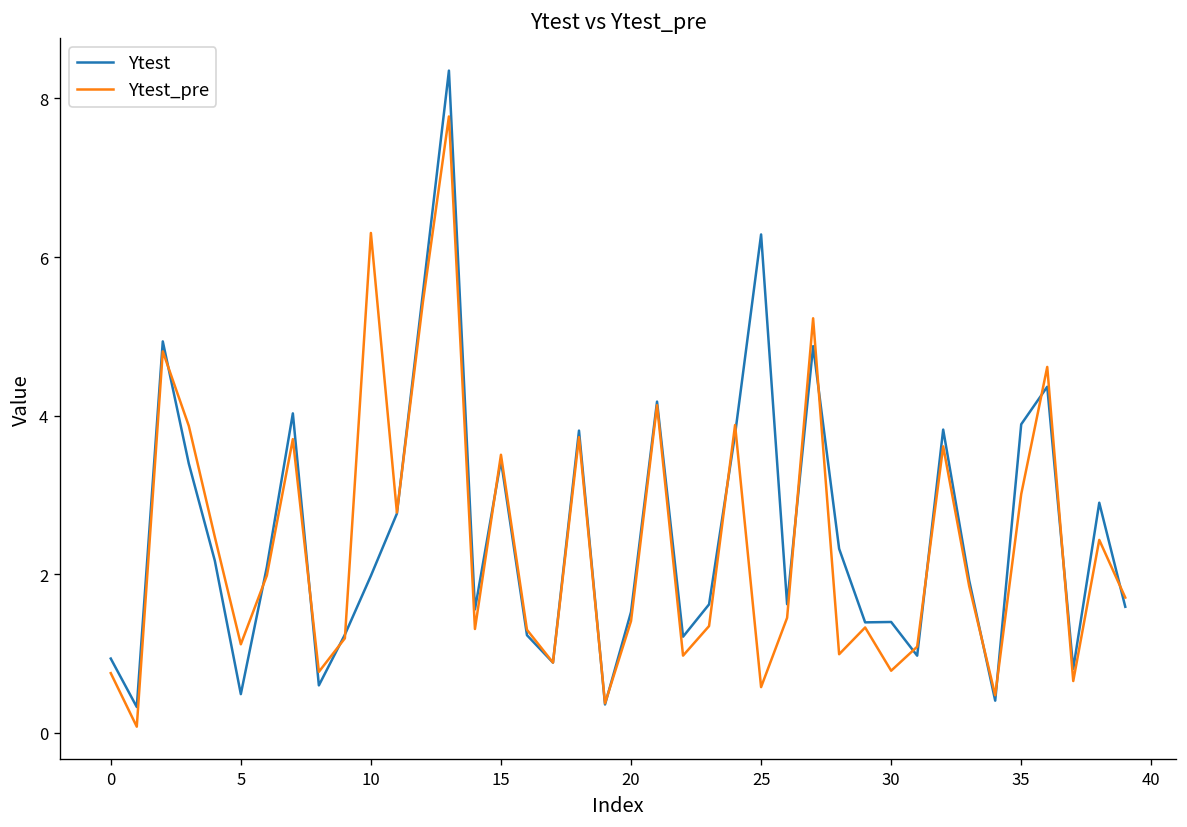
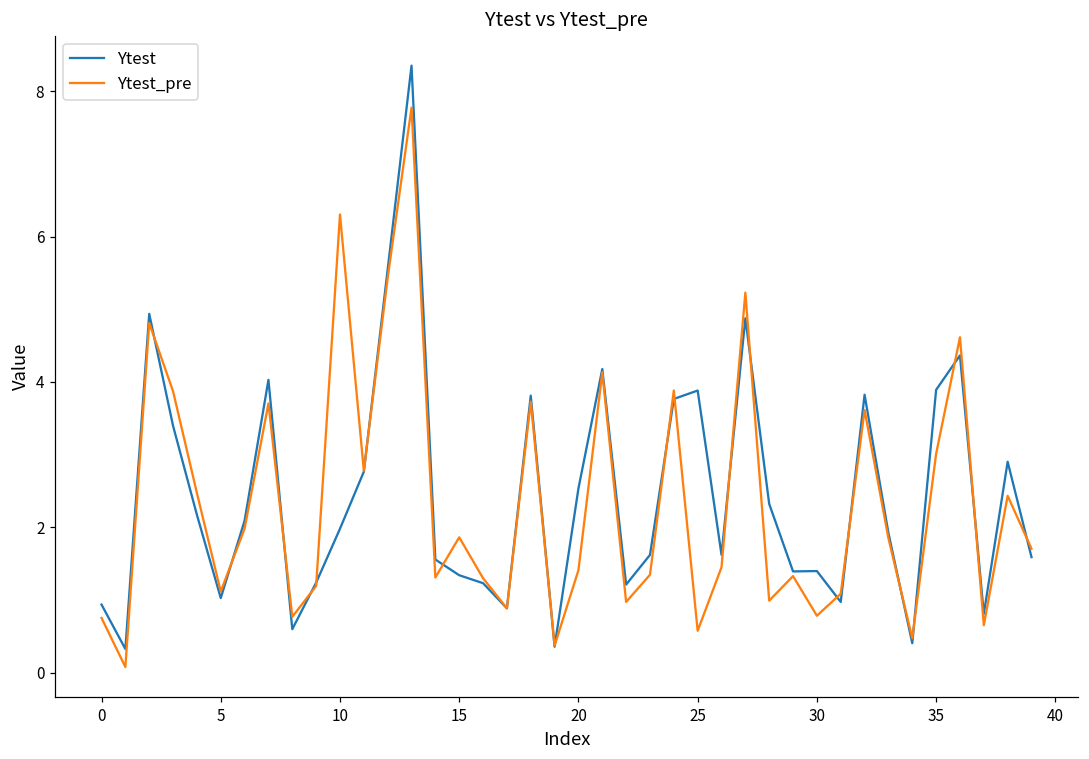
Ytest, 5: 0.5 -> 1.0
Ytest, 15: 3.4 -> 1.3
Ytest_pre, 15: 3.5 -> 1.9
Ytest, 20: 1.5 -> 2.5
Ytest, 25: 6.3 -> 3.9
